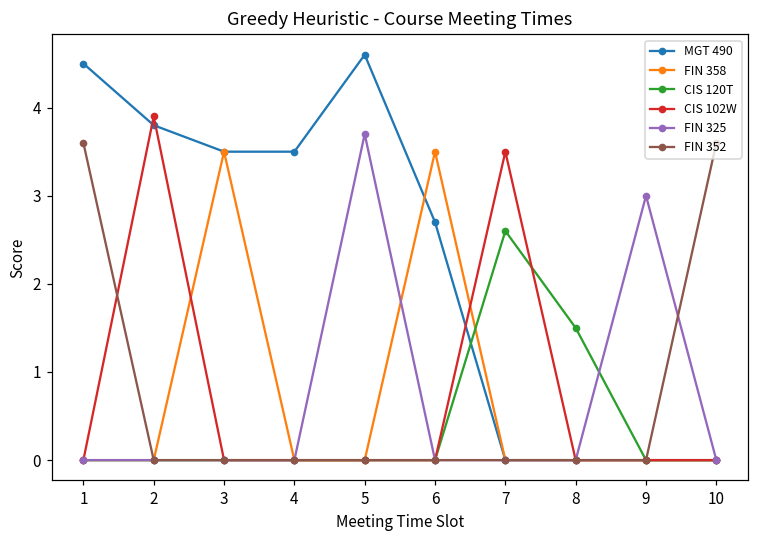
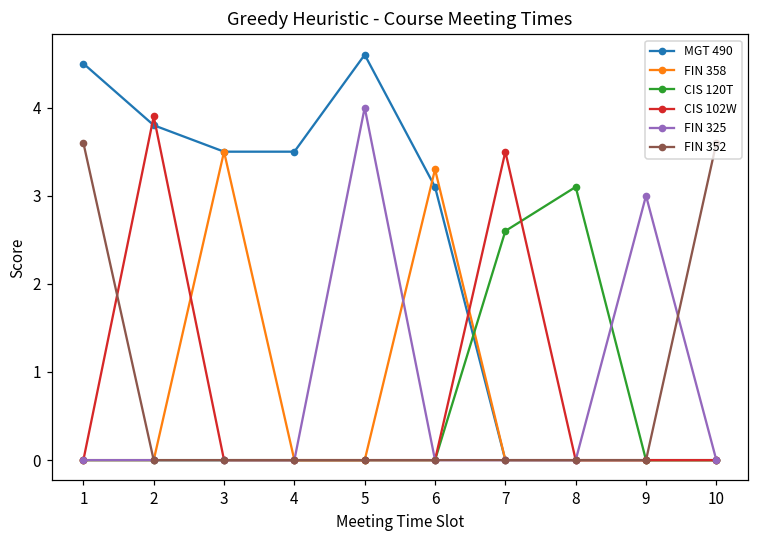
FIN 325, 5: 3.7 -> 4.0
MGT 490, 6: 2.7 -> 3.1
FIN 358, 6: 3.5 -> 3.3
CIS 120T, 8: 1.5 -> 3.1
